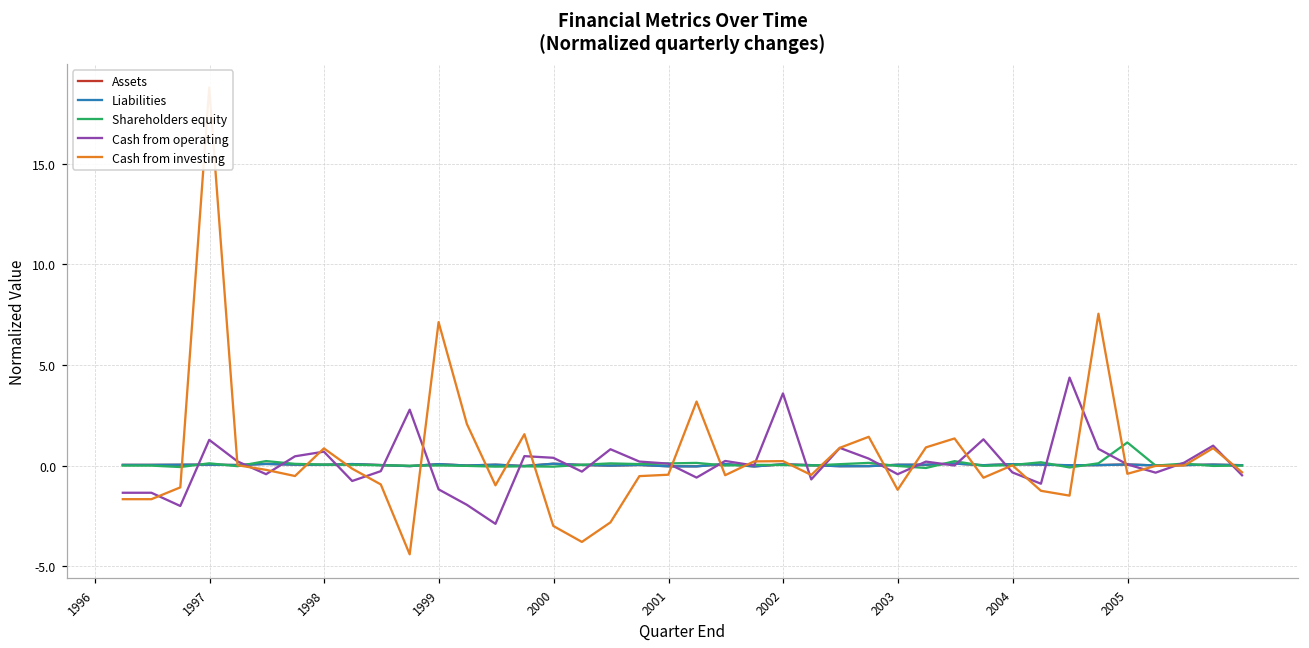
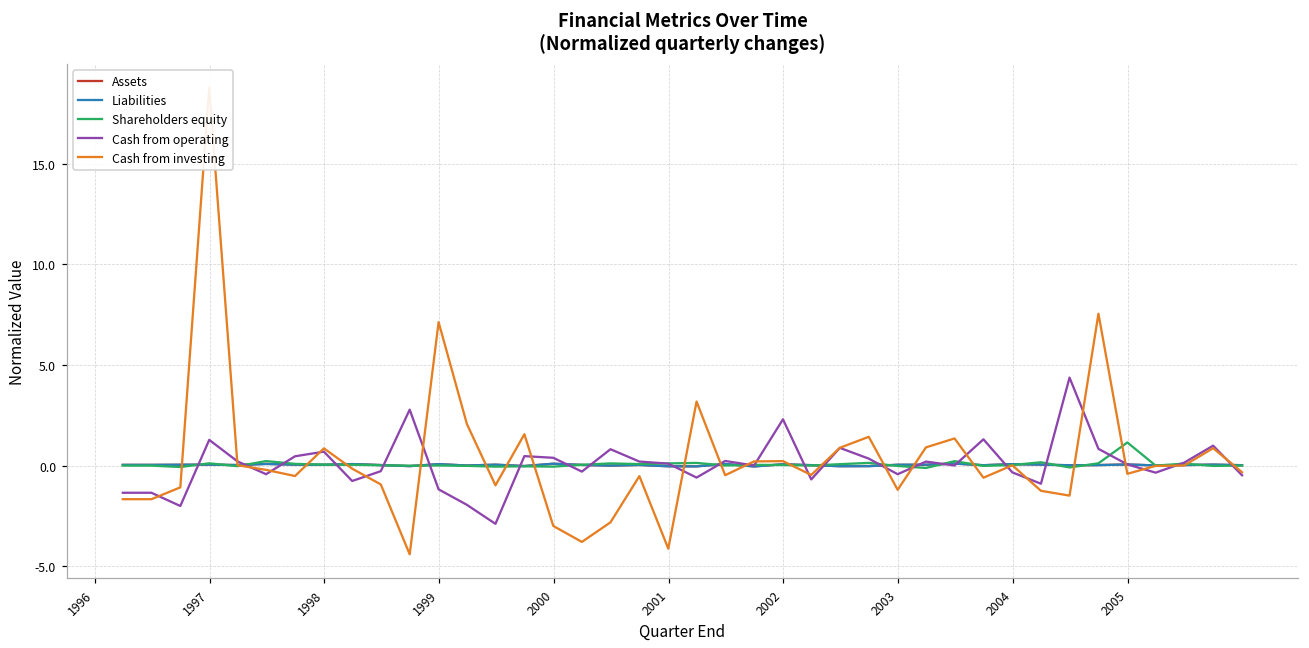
Cash from investing, 2001: -0.5 -> -4.1
Cash from operating, 2002: 3.6 -> 2.3
